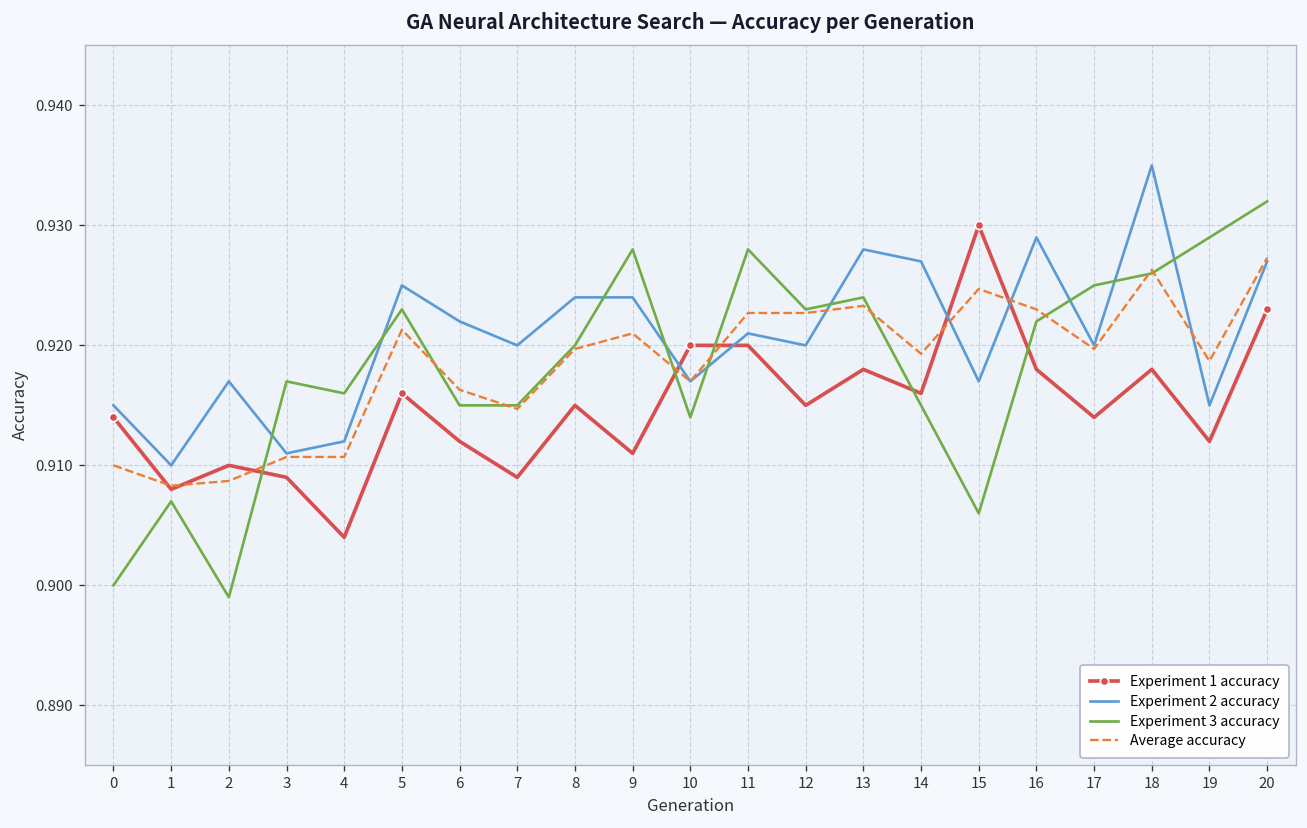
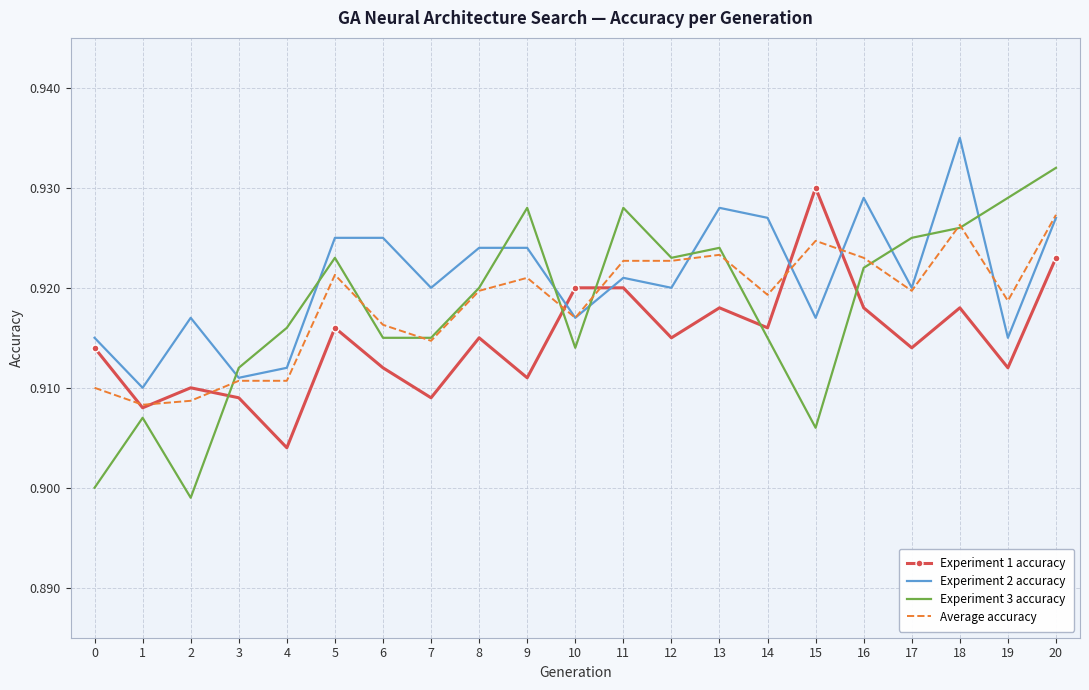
Experiment 3 accuracy, 3: 0.917 -> 0.912
Experiment 2 accuracy, 6: 0.922 -> 0.925
